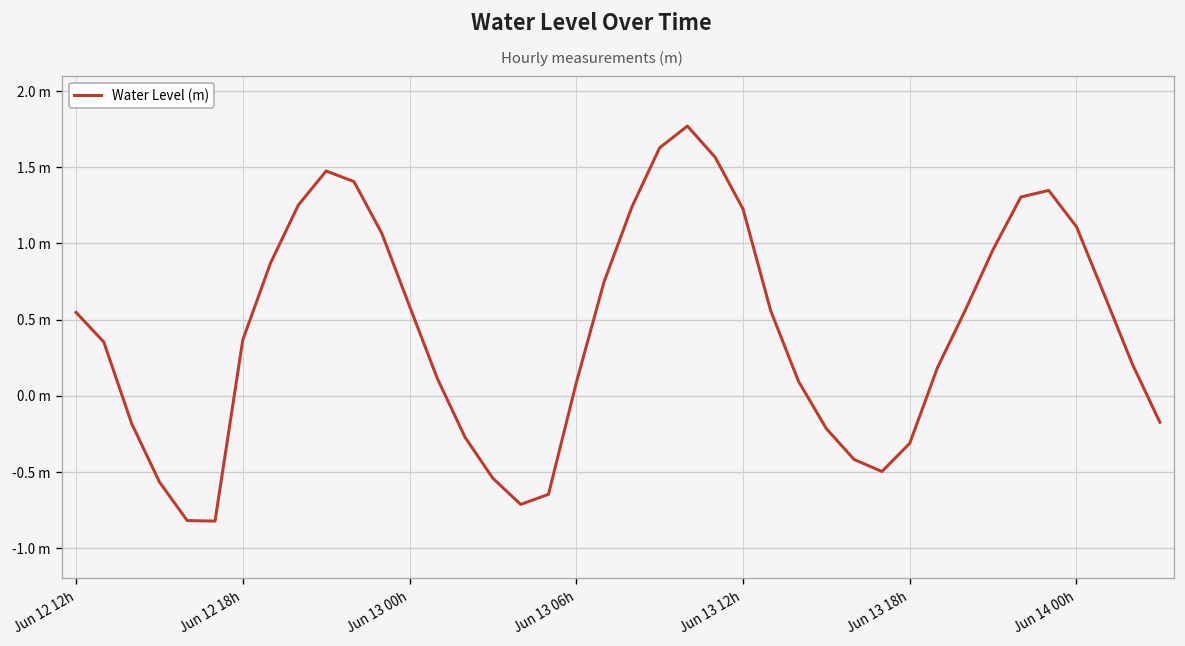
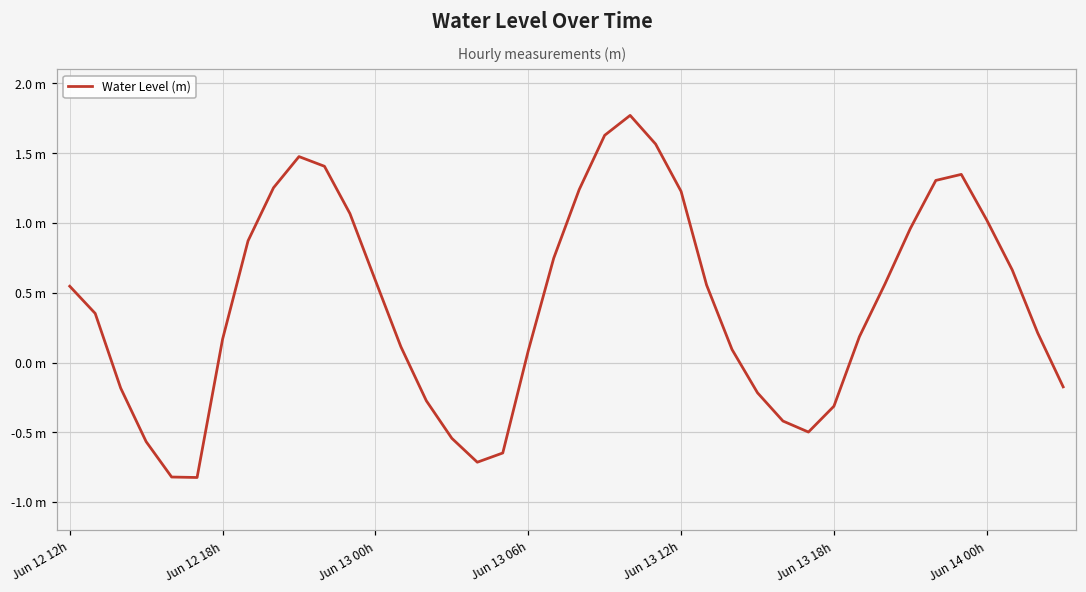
Jun 12 18h: 0.37 m -> 0.17 m
Jun 14 00h: 1.11 m -> 1.02 m
